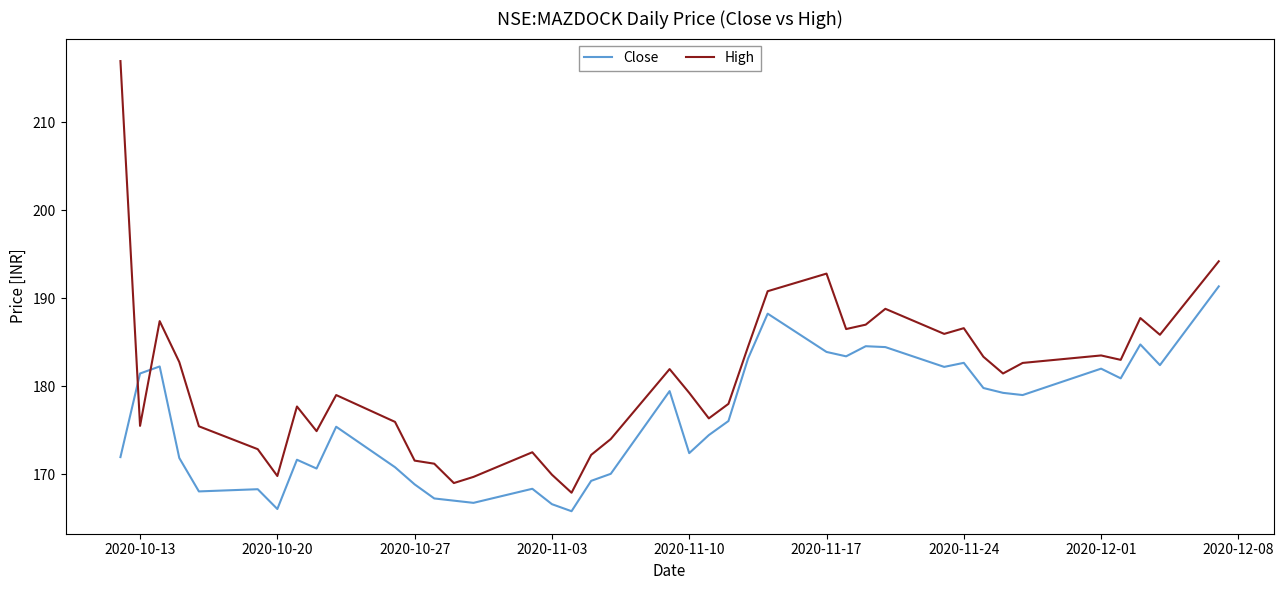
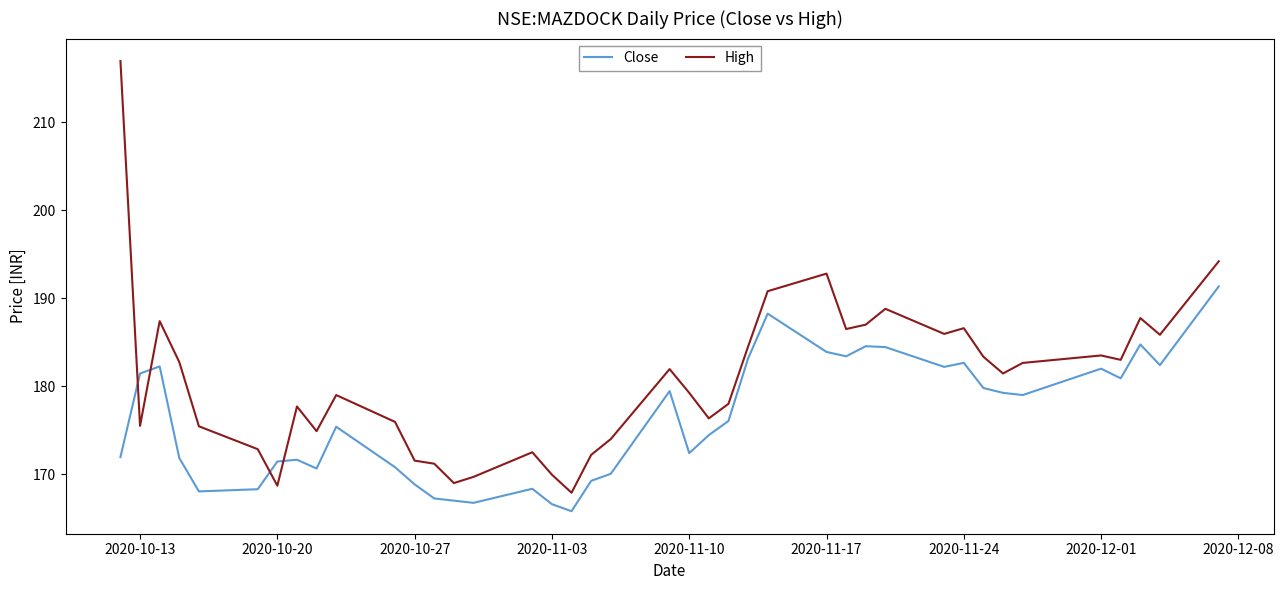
Close, 2020-10-20: 166 -> 171
High, 2020-10-20: 170 -> 169
